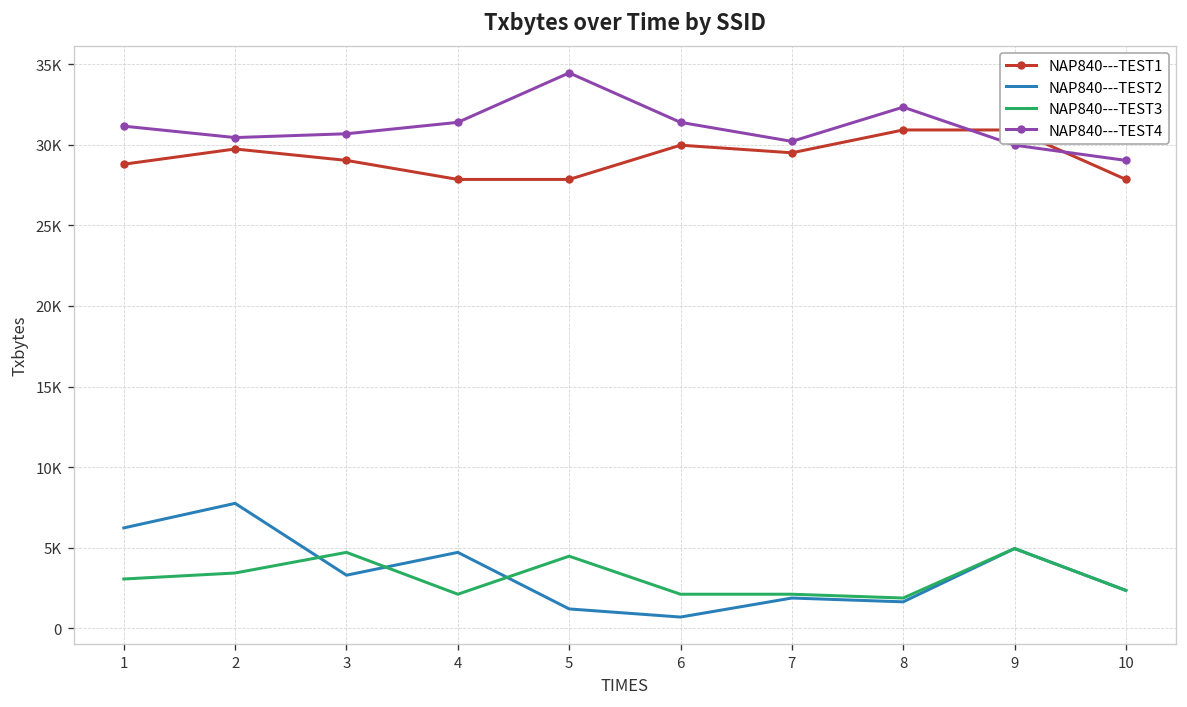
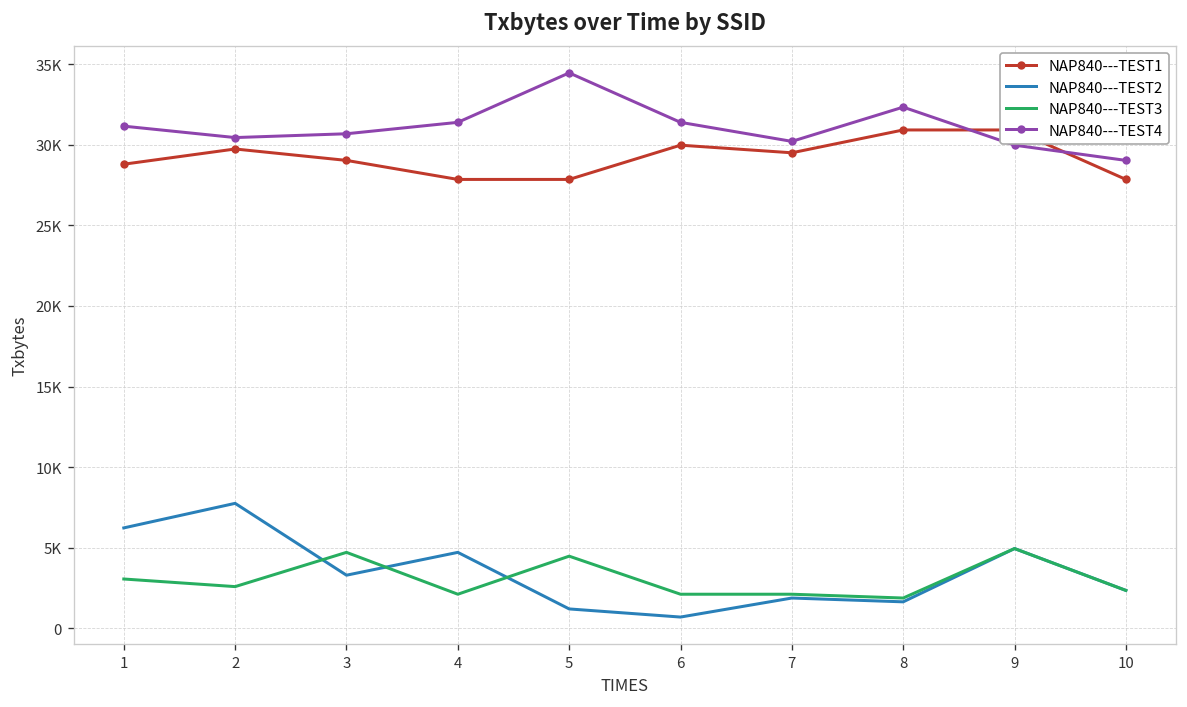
NAP840---TEST3, 2: 3400 -> 2600
